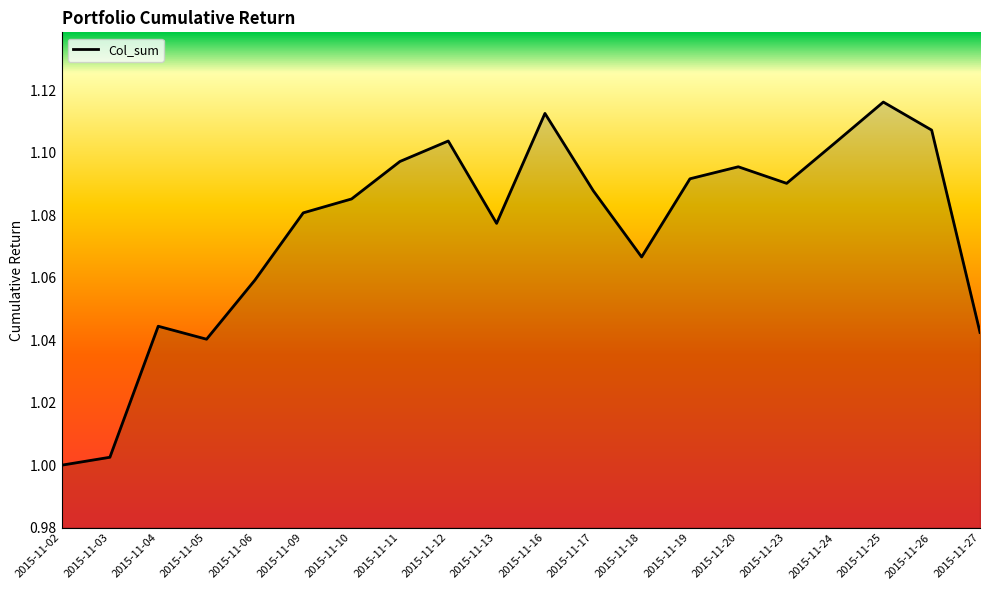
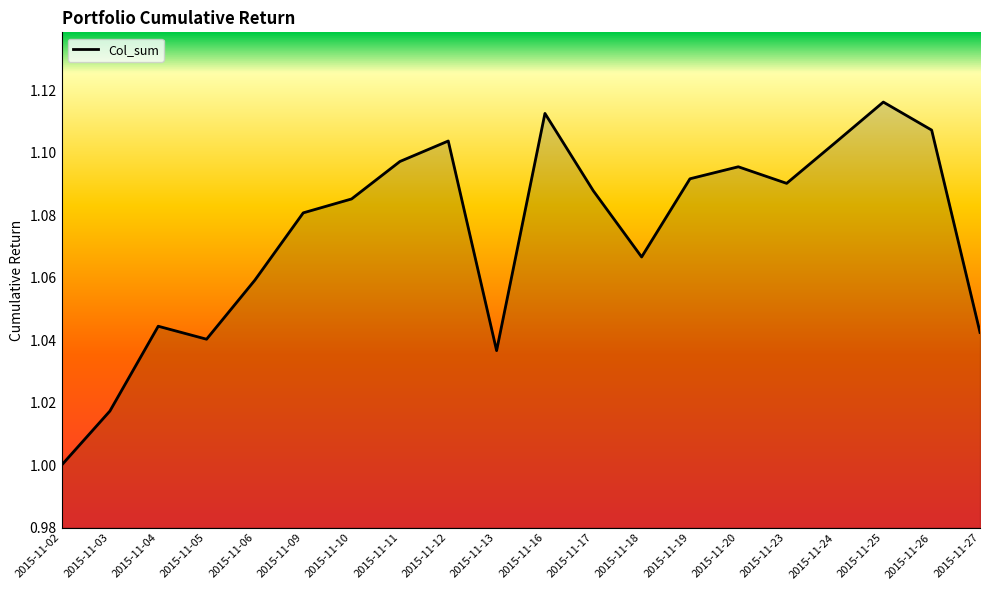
2015-11-03: 1.003 -> 1.017
2015-11-13: 1.077 -> 1.037
